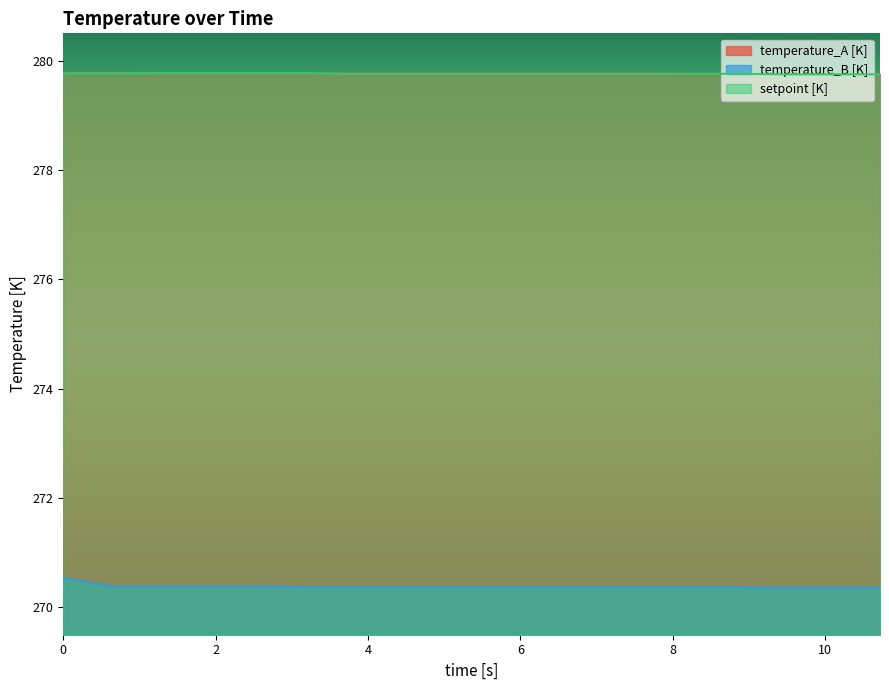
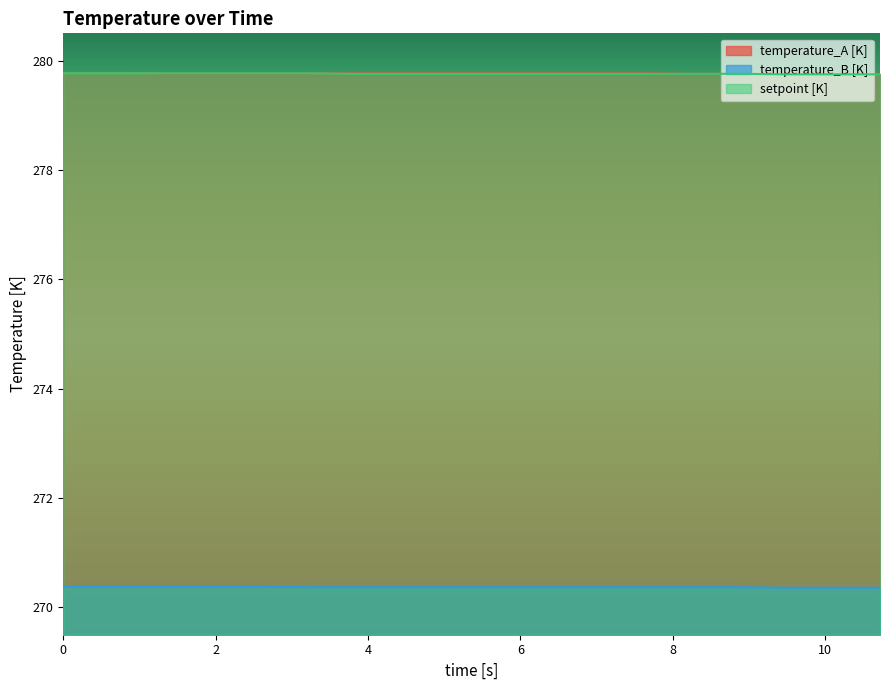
temperature_B [K], 0: 270.5 -> 270.4
